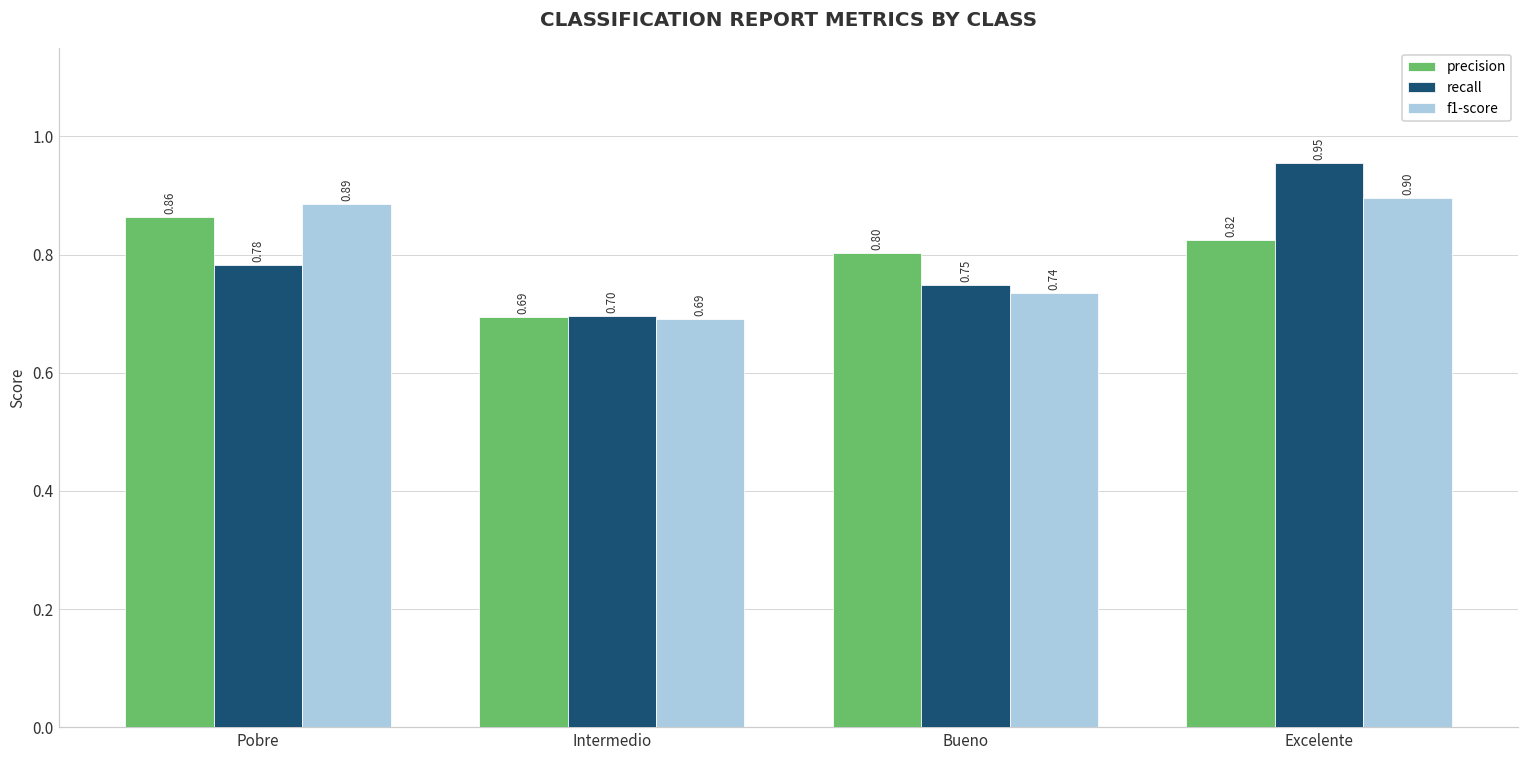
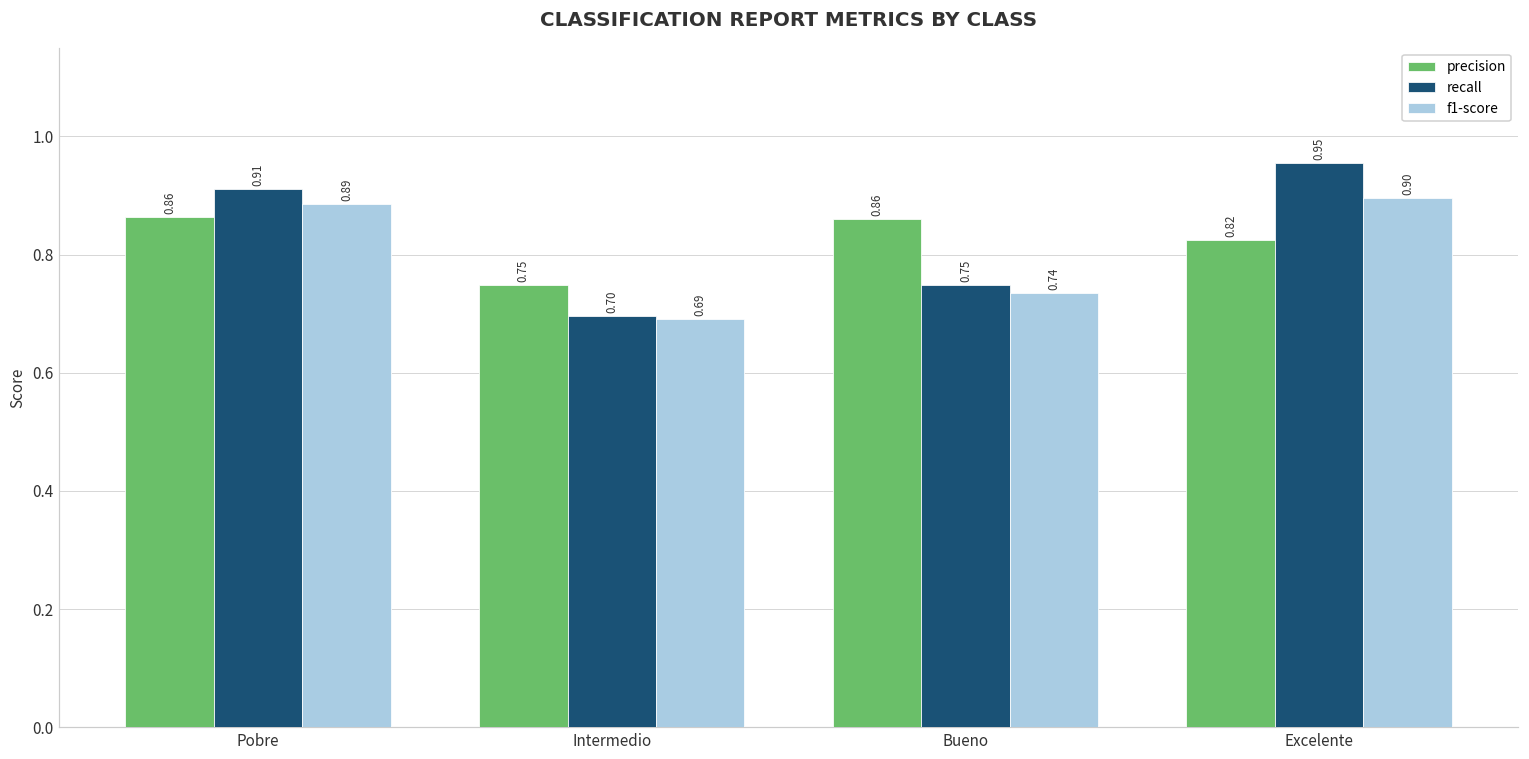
recall, Pobre: 0.78 -> 0.91
precision, Intermedio: 0.69 -> 0.75
precision, Bueno: 0.80 -> 0.86
